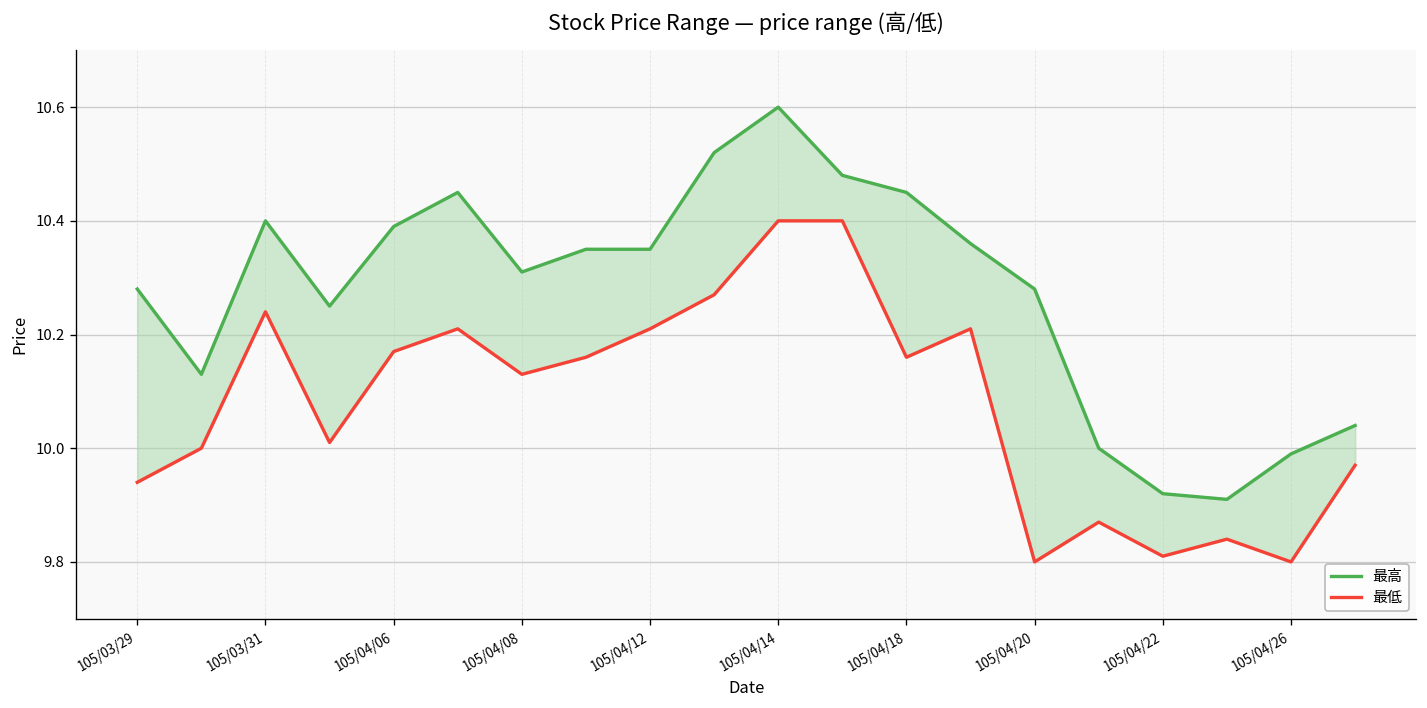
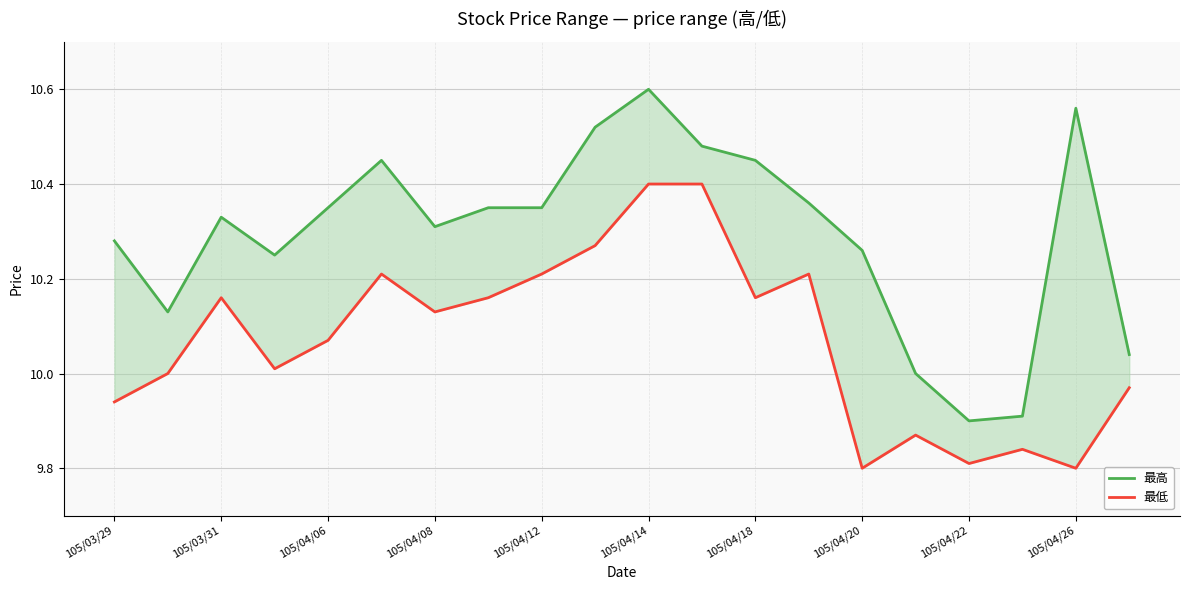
最高, 105/03/31: 10.40 -> 10.33
最低, 105/03/31: 10.24 -> 10.16
最高, 105/04/06: 10.39 -> 10.35
最低, 105/04/06: 10.17 -> 10.07
最高, 105/04/20: 10.28 -> 10.26
最高, 105/04/22: 9.92 -> 9.90
最高, 105/04/26: 9.99 -> 10.56
